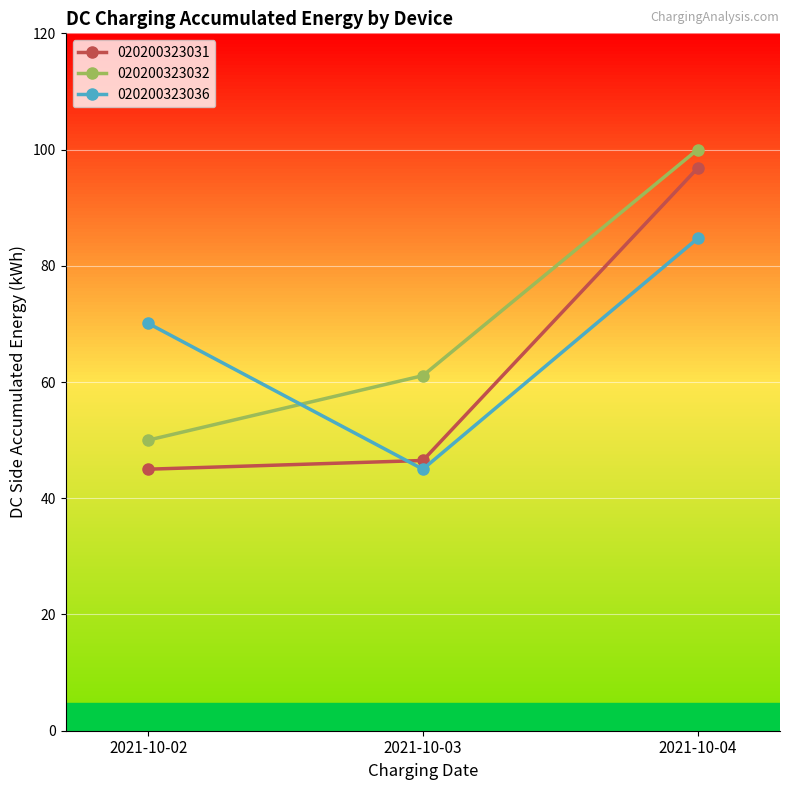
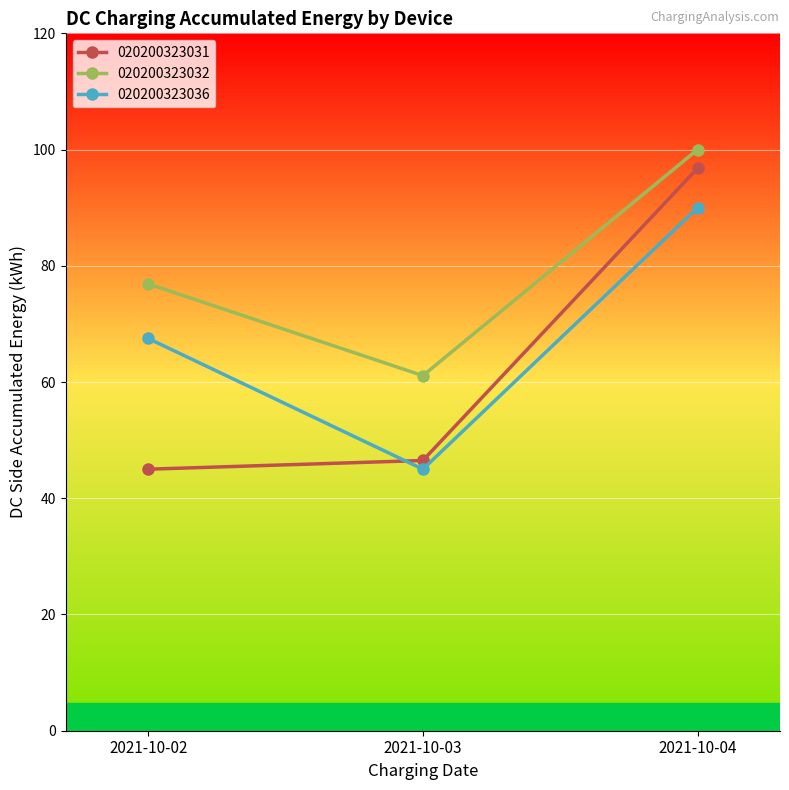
020200323032, 2021-10-02: 50 -> 77
020200323036, 2021-10-02: 70 -> 68
020200323036, 2021-10-04: 85 -> 90
